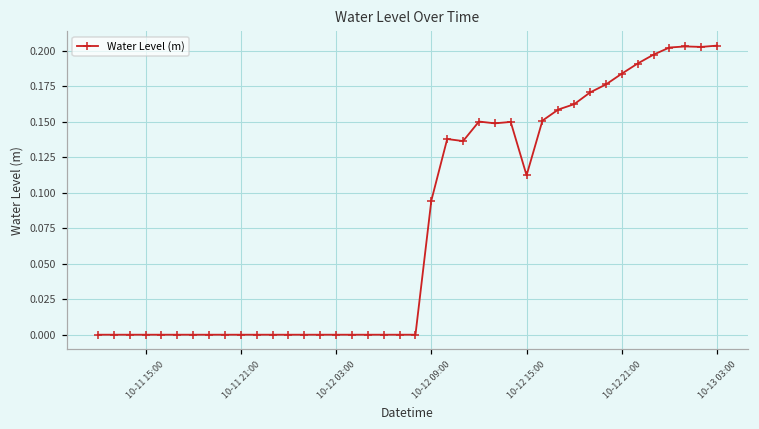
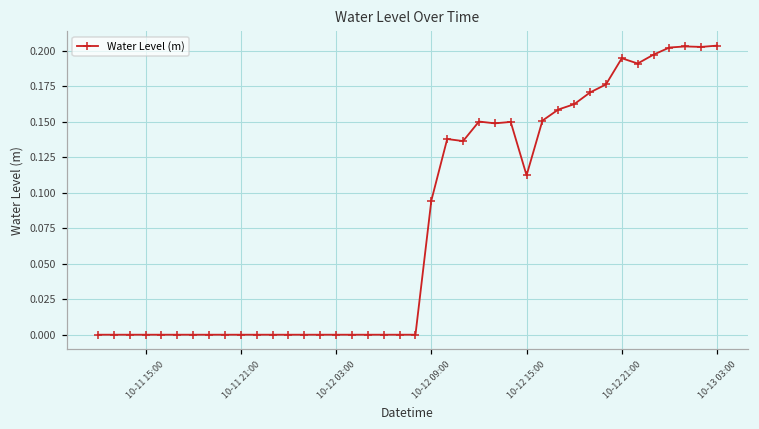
10-12 21:00: 0.184 -> 0.195
